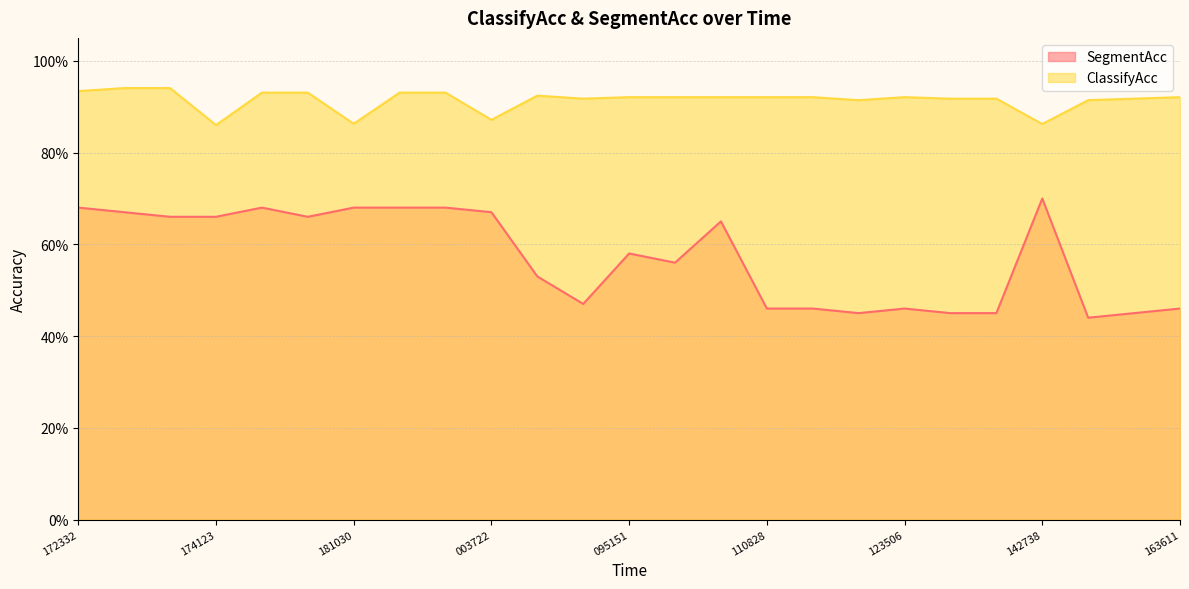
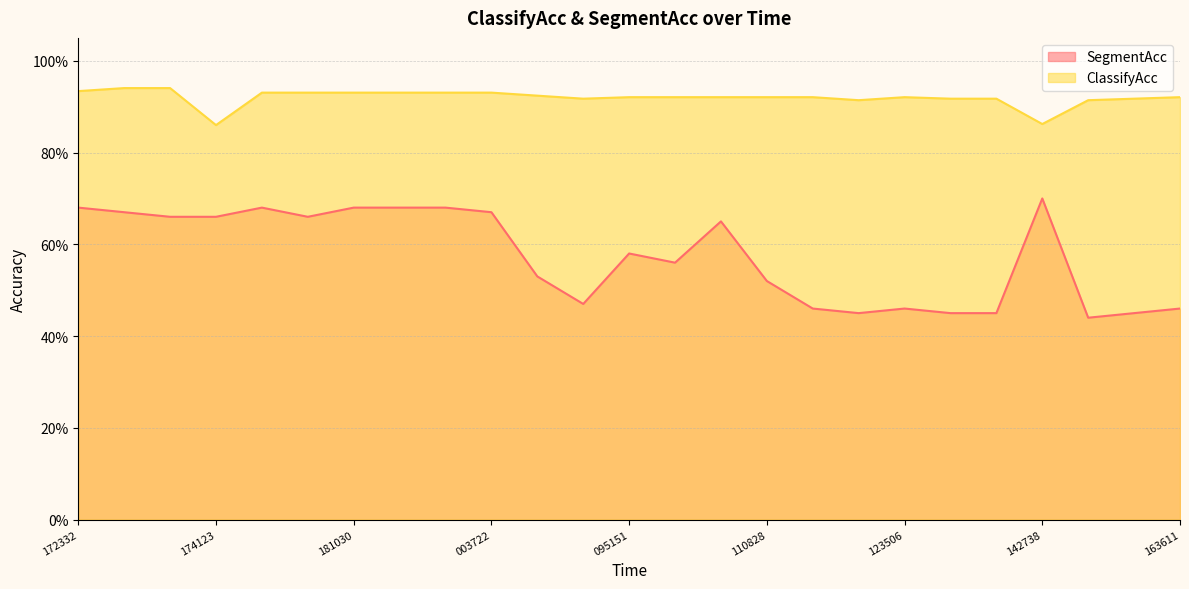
ClassifyAcc, 181030: 86% -> 93%
ClassifyAcc, 003722: 87% -> 93%
SegmentAcc, 110828: 46% -> 52%
